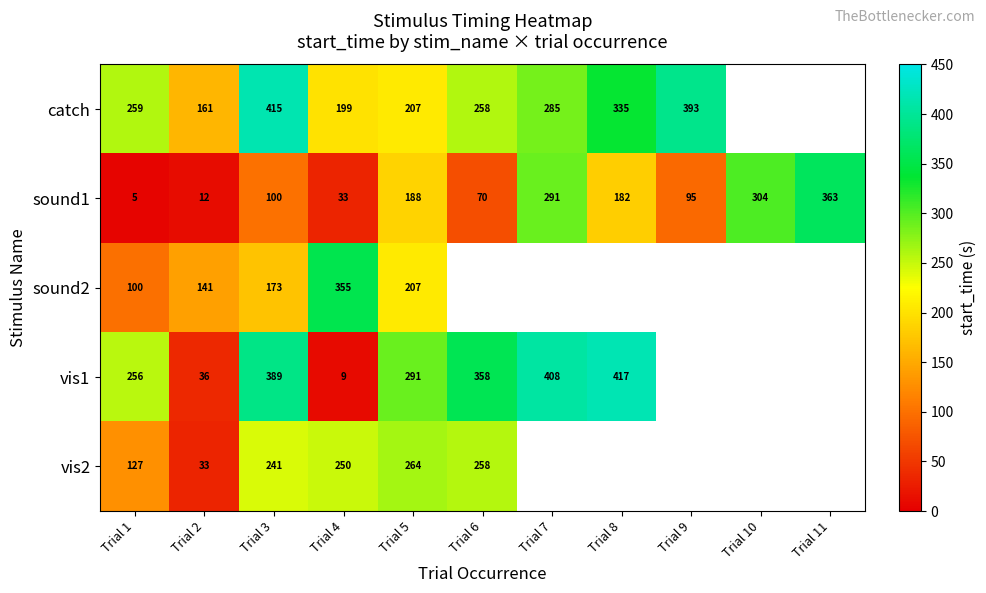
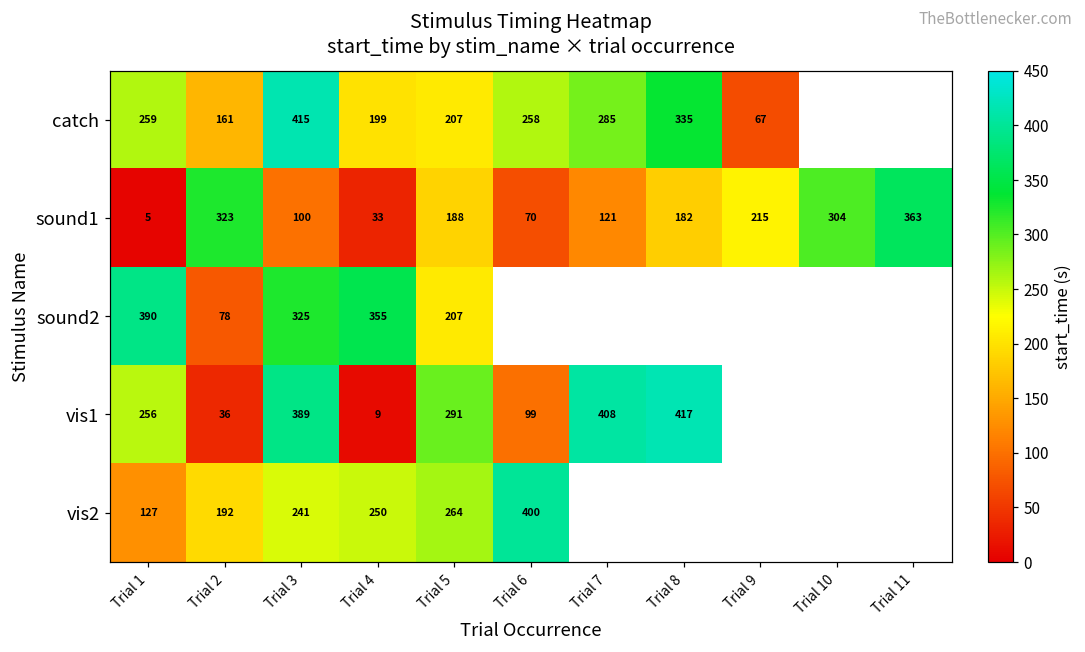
catch, Trial 9: 393 -> 67
sound1, Trial 2: 12 -> 323
sound1, Trial 7: 291 -> 121
sound1, Trial 9: 95 -> 215
sound2, Trial 1: 100 -> 390
sound2, Trial 2: 141 -> 78
sound2, Trial 3: 173 -> 325
vis1, Trial 6: 358 -> 99
vis2, Trial 2: 33 -> 192
vis2, Trial 6: 258 -> 400
